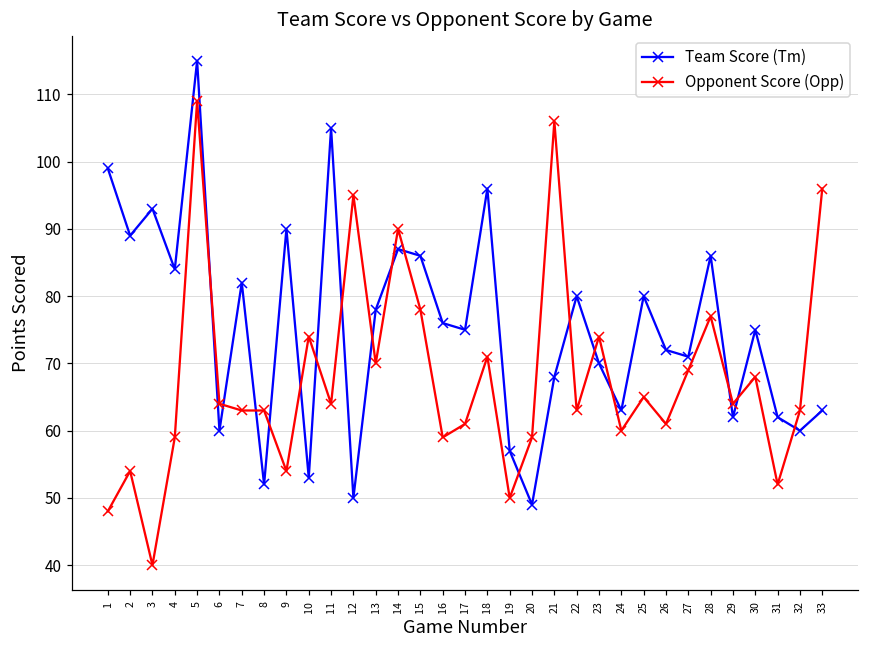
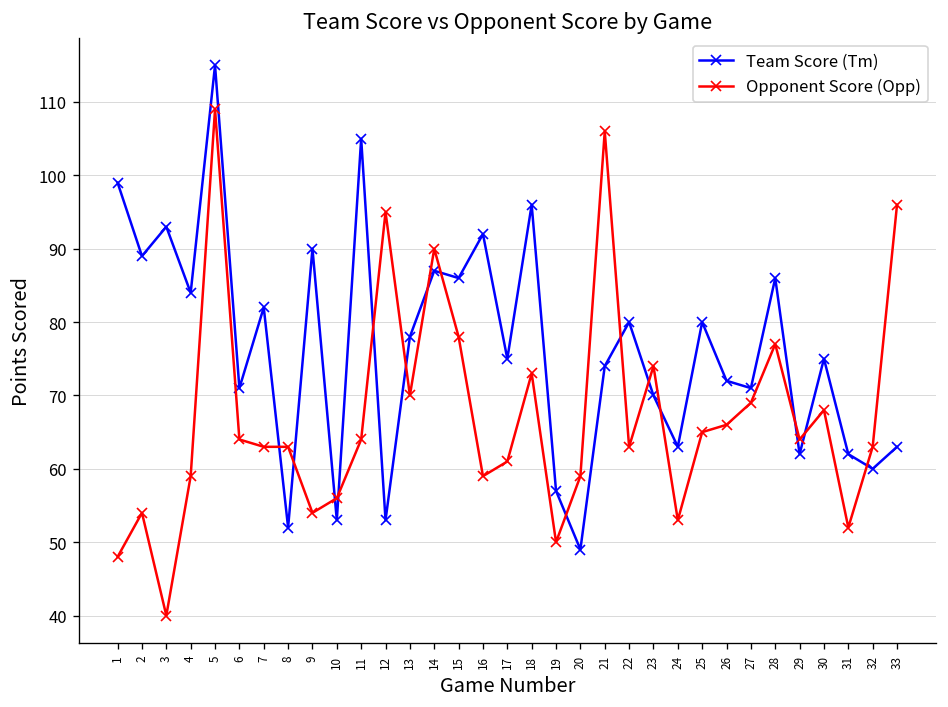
Team Score (Tm), 6: 60 -> 71
Opponent Score (Opp), 10: 74 -> 56
Team Score (Tm), 12: 50 -> 53
Team Score (Tm), 16: 76 -> 92
Opponent Score (Opp), 18: 71 -> 73
Team Score (Tm), 21: 68 -> 74
Opponent Score (Opp), 24: 60 -> 53
Opponent Score (Opp), 26: 61 -> 66
